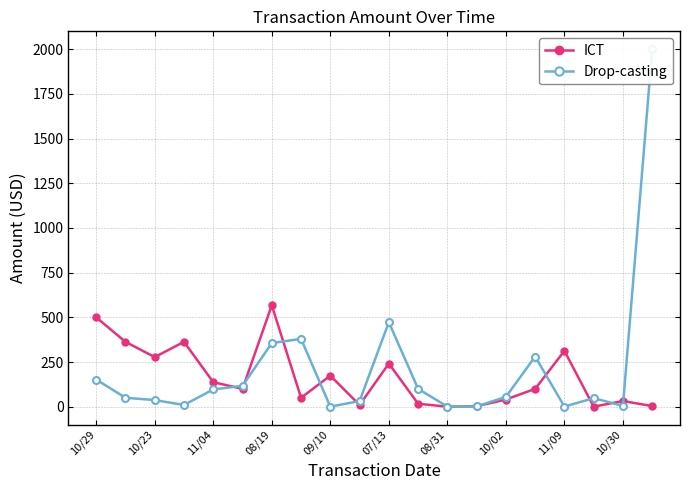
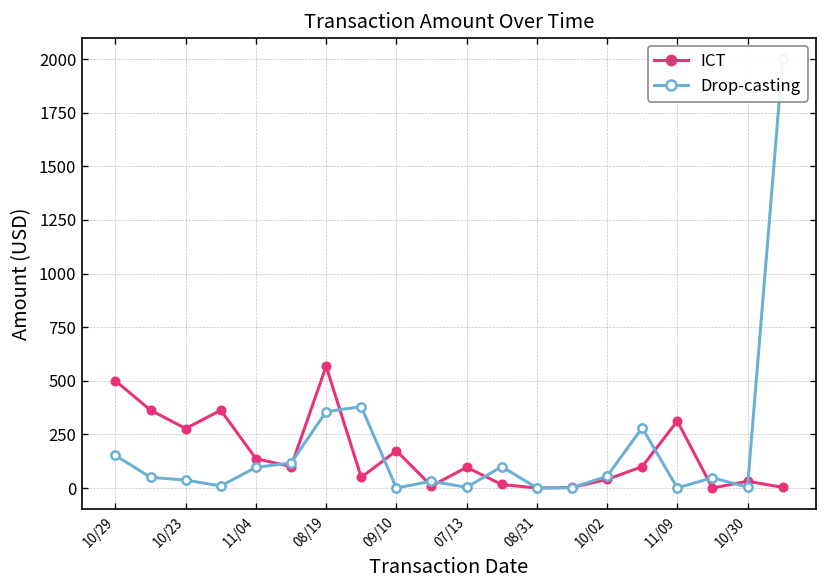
ICT, 07/13: 240 -> 100
Drop-casting, 07/13: 470 -> 0
